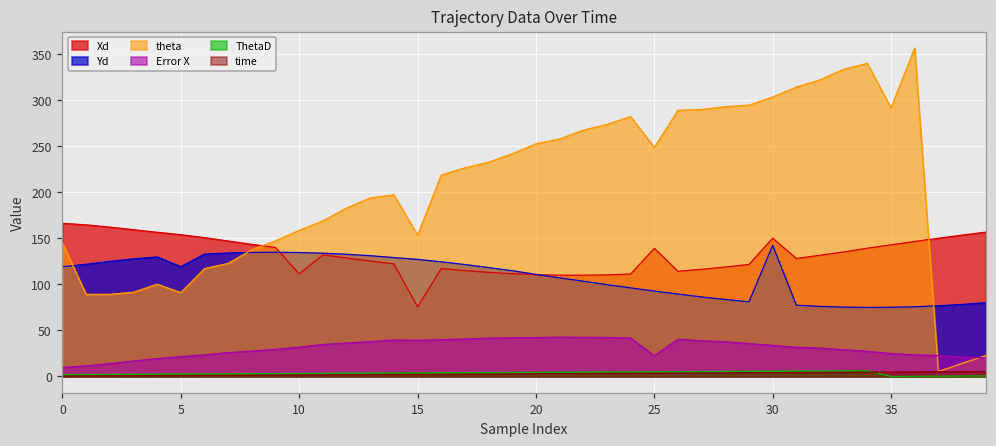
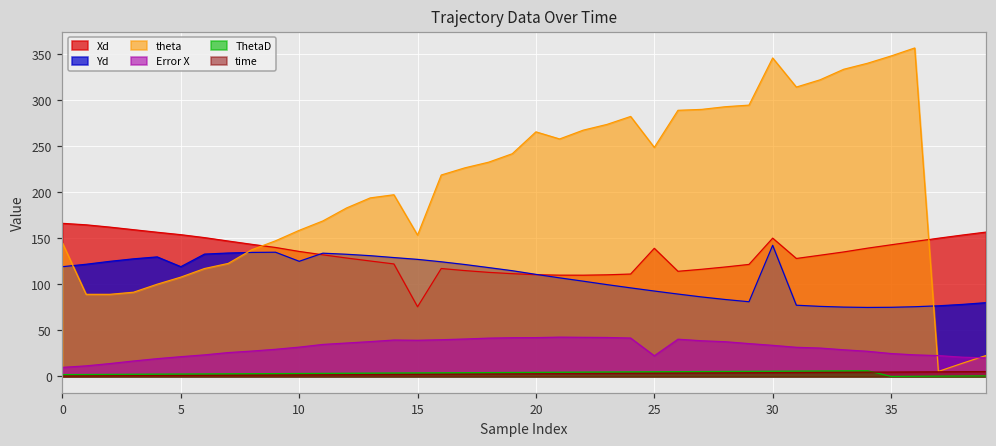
theta, 5: 90 -> 110
Xd, 10: 110 -> 140
Yd, 10: 135 -> 125
theta, 20: 250 -> 270
theta, 30: 300 -> 350
theta, 35: 290 -> 350
